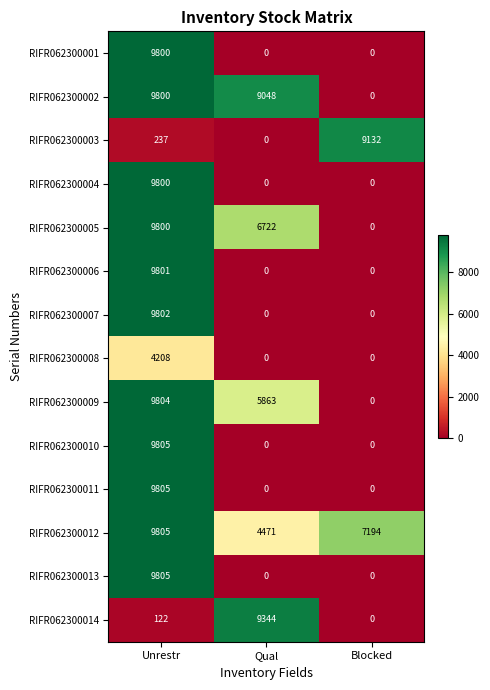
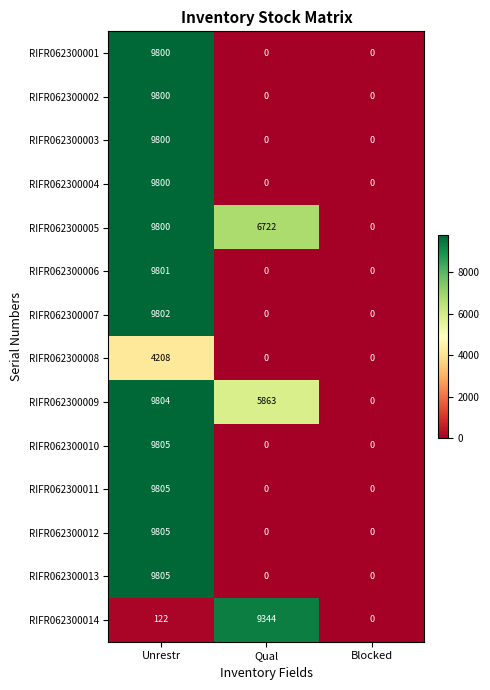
RIFR062300002, Qual: 9048 -> 0
RIFR062300003, Unrestr: 237 -> 9800
RIFR062300003, Blocked: 9132 -> 0
RIFR062300012, Qual: 4471 -> 0
RIFR062300012, Blocked: 7194 -> 0
